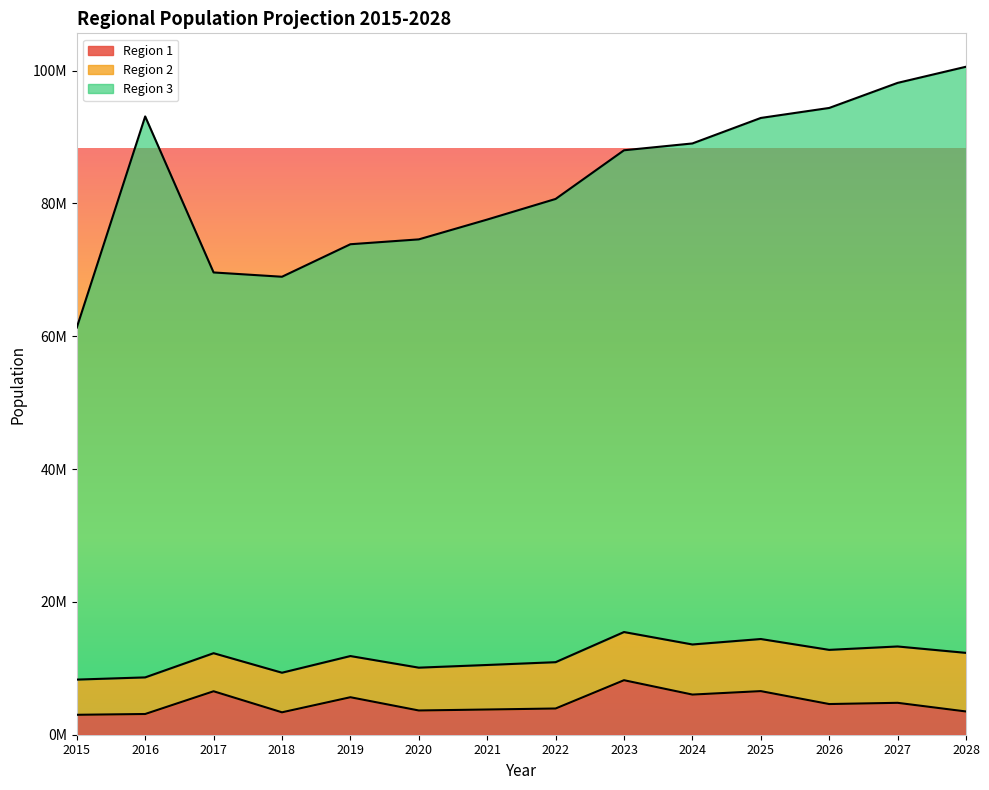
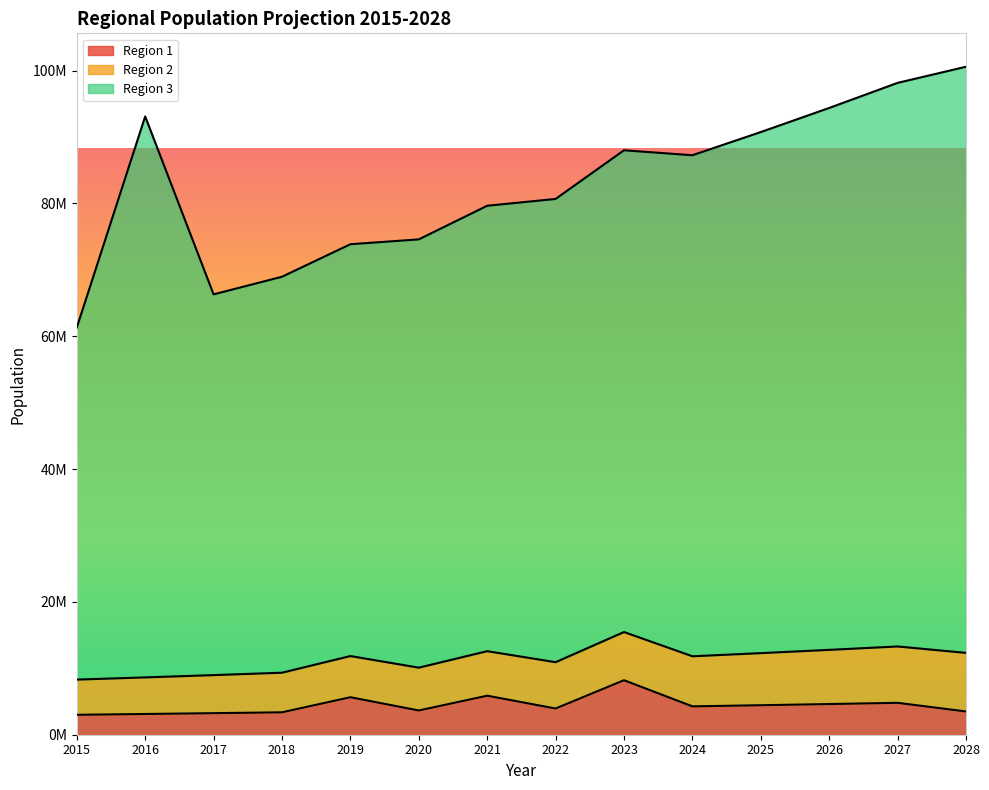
Region 1, 2017: 7000000 -> 3000000
Region 1, 2021: 4000000 -> 6000000
Region 1, 2024: 6000000 -> 4000000
Region 1, 2025: 7000000 -> 4000000
